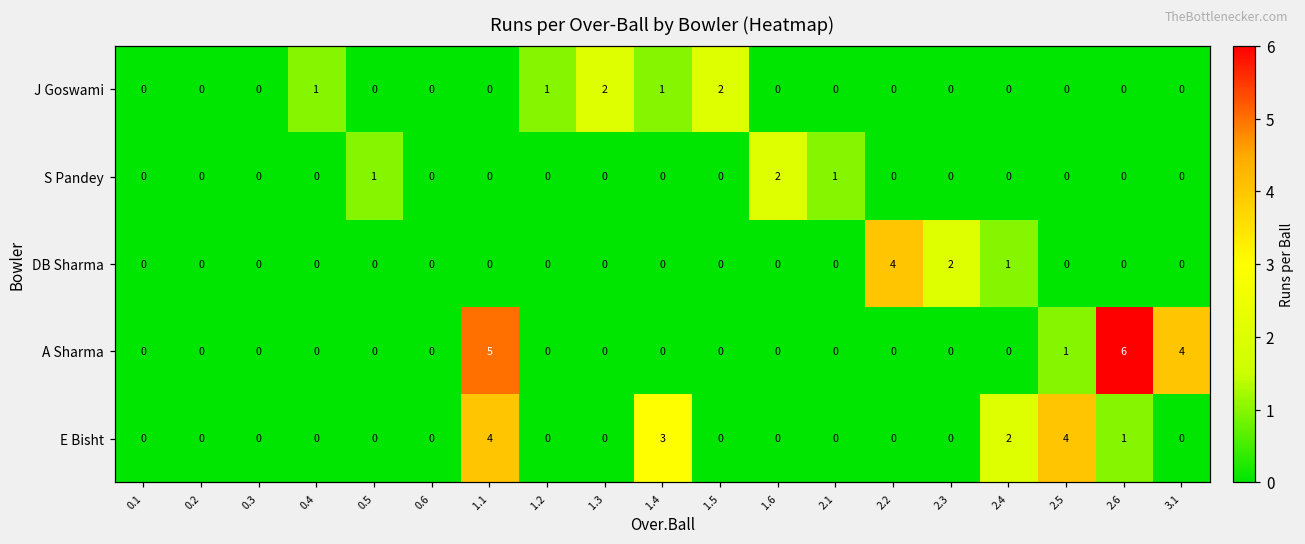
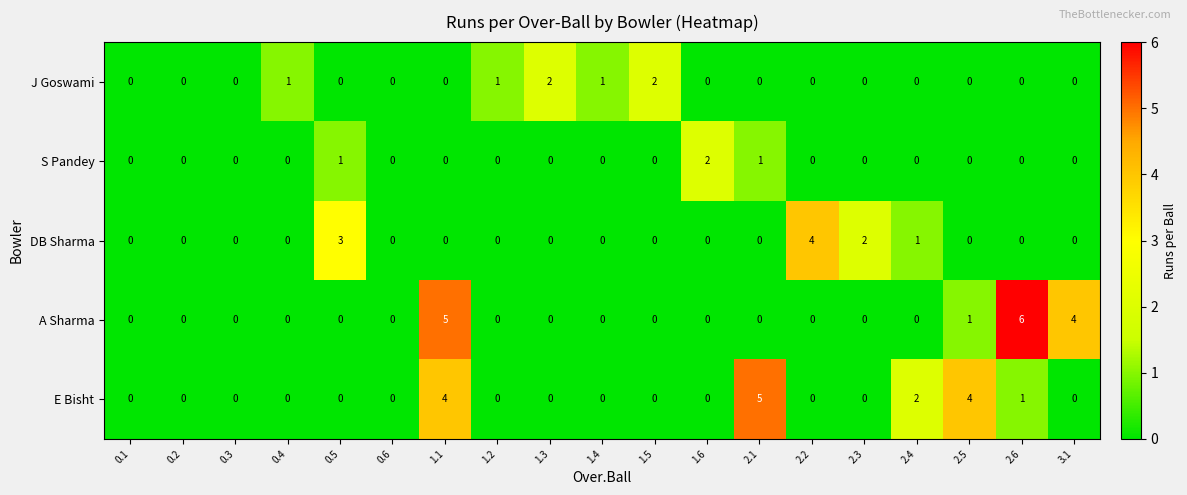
DB Sharma, 0.5: 0 -> 3
E Bisht, 1.4: 3 -> 0
E Bisht, 2.1: 0 -> 5
